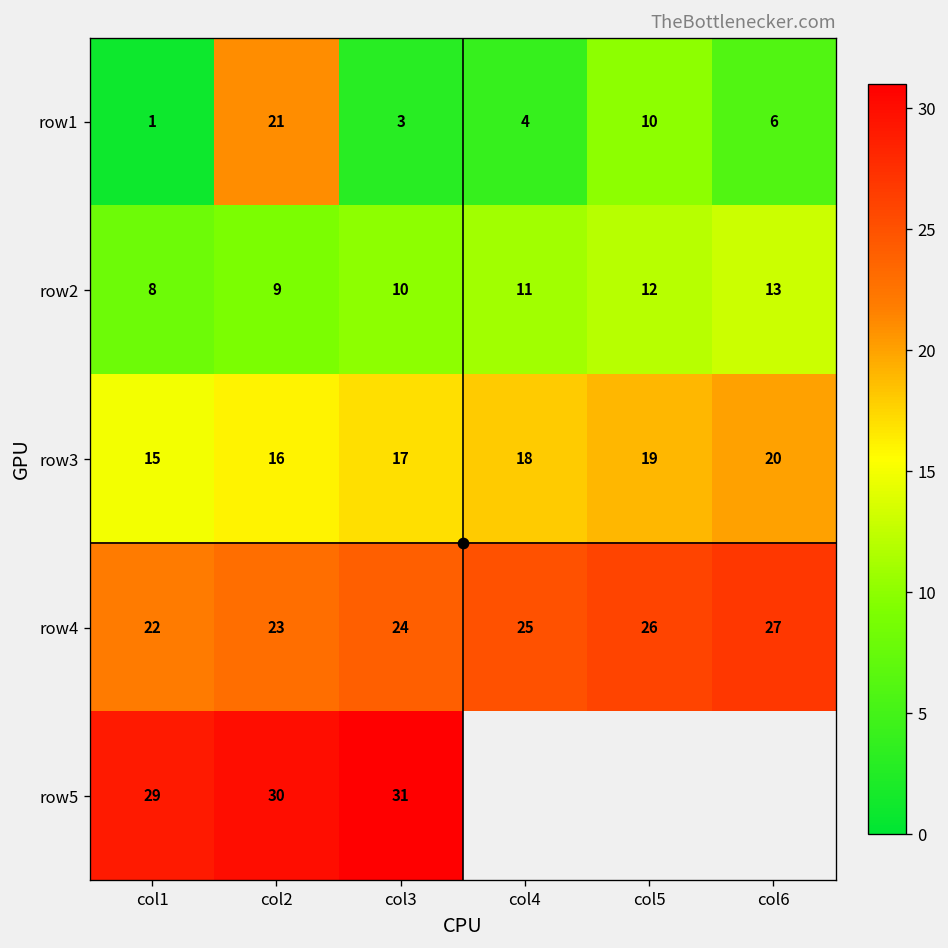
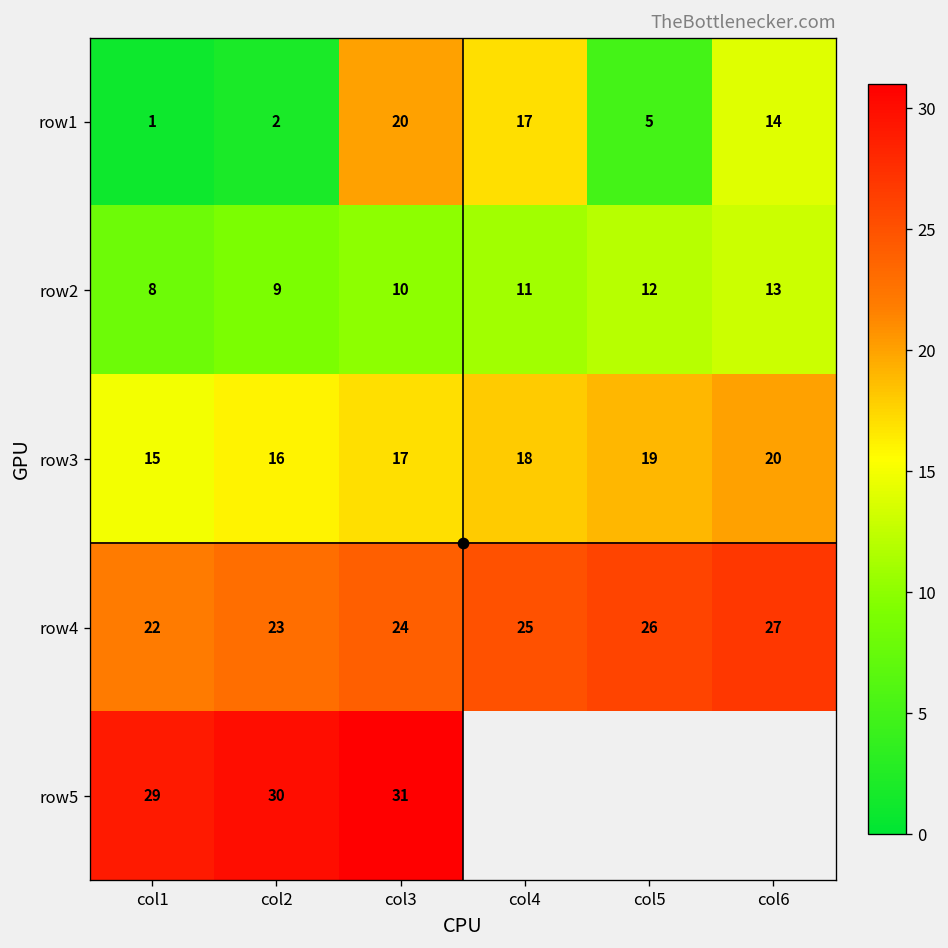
row1, col2: 21 -> 2
row1, col3: 3 -> 20
row1, col4: 4 -> 17
row1, col5: 10 -> 5
row1, col6: 6 -> 14
